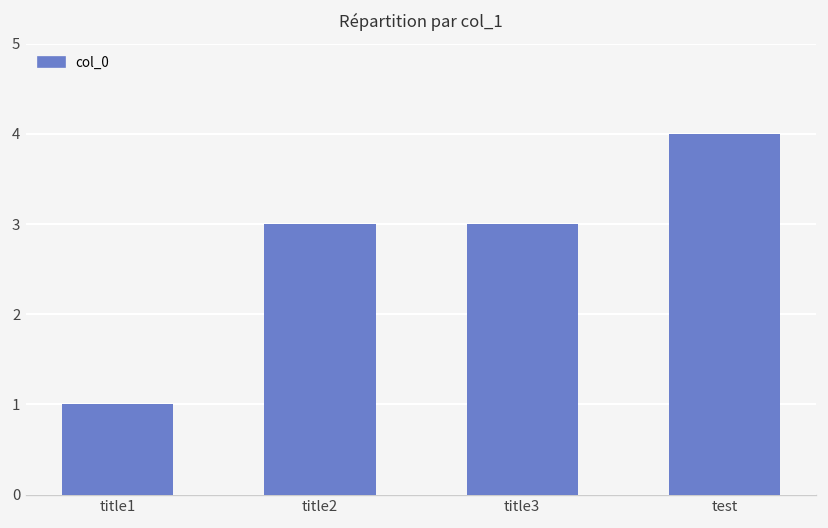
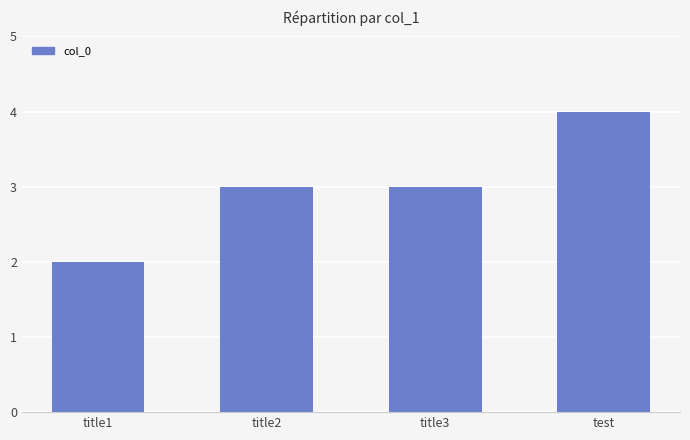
title1: 1 -> 2
